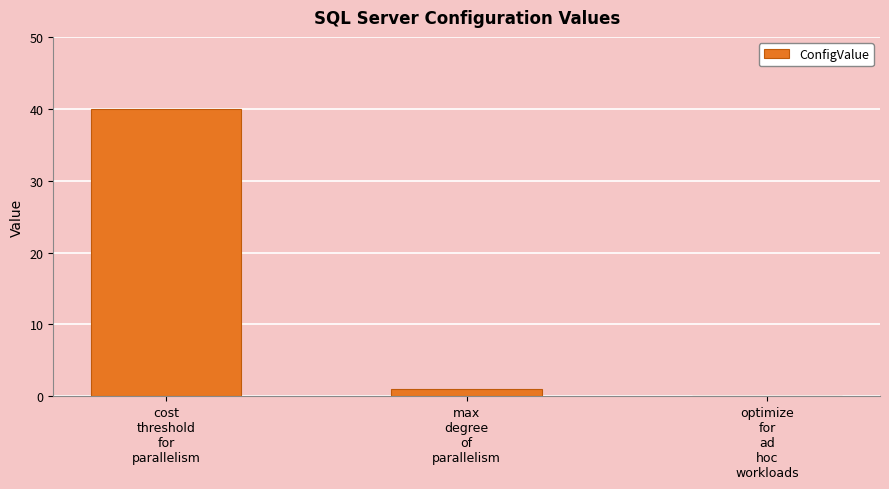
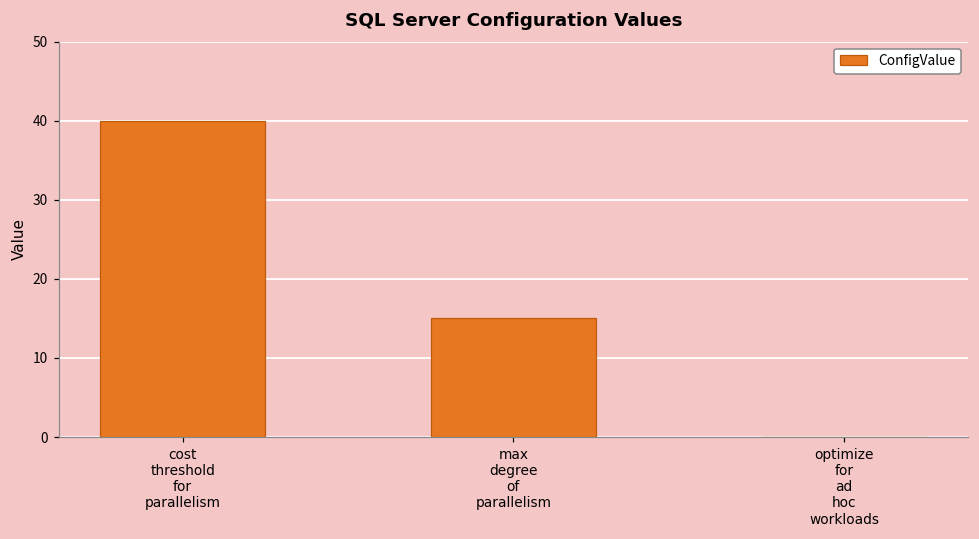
max degree of parallelism: 1 -> 15
